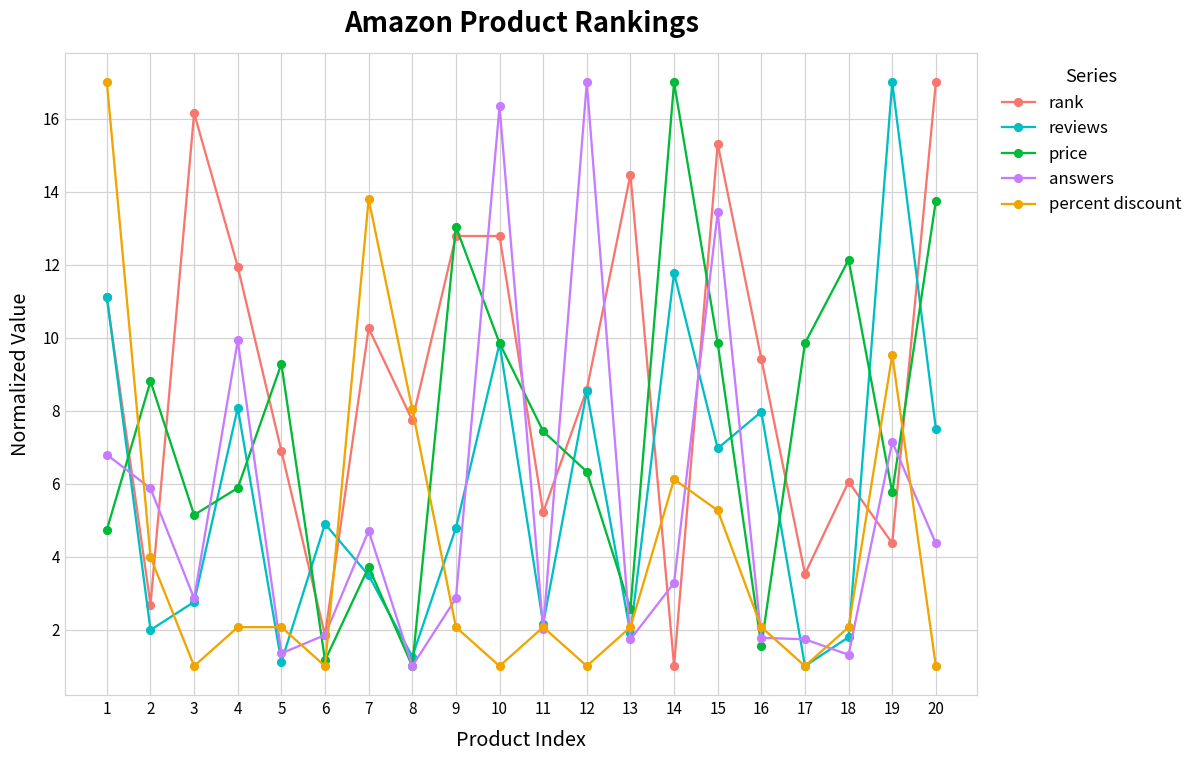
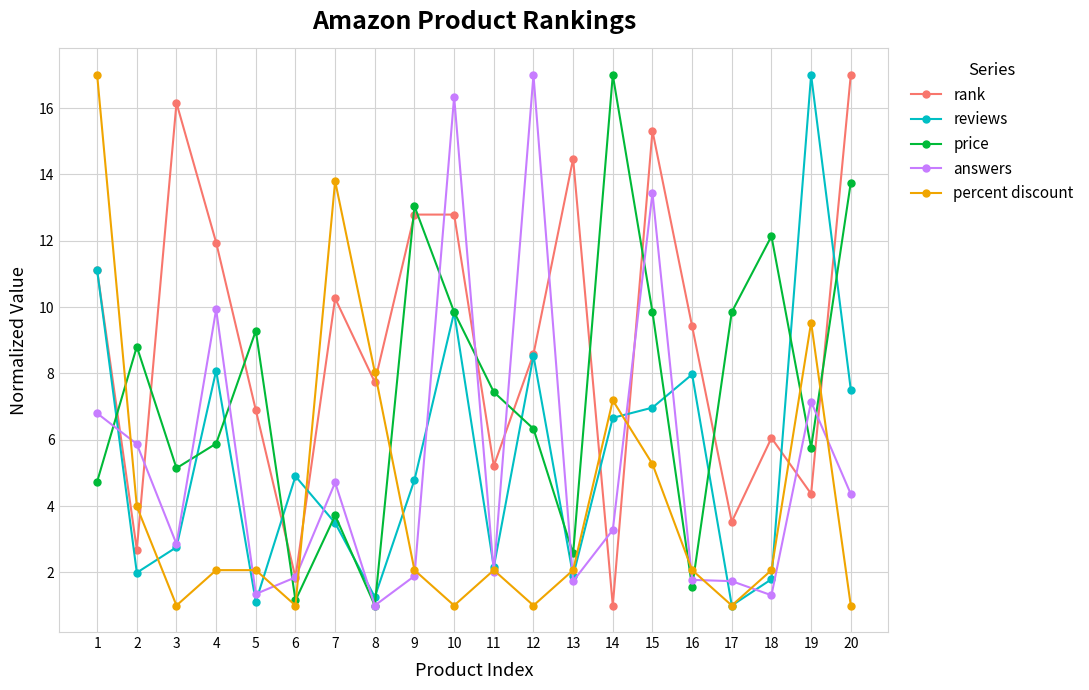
answers, 9: 2.9 -> 1.9
reviews, 14: 11.8 -> 6.7
percent discount, 14: 6.1 -> 7.2
